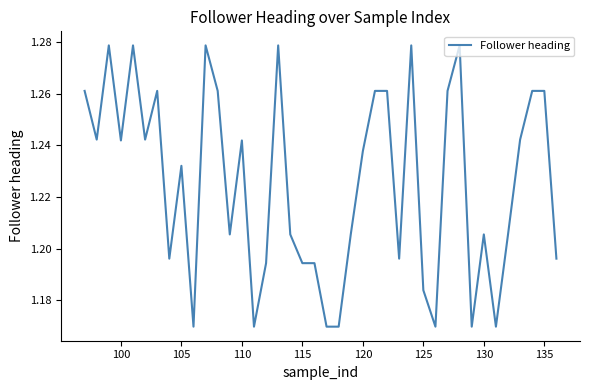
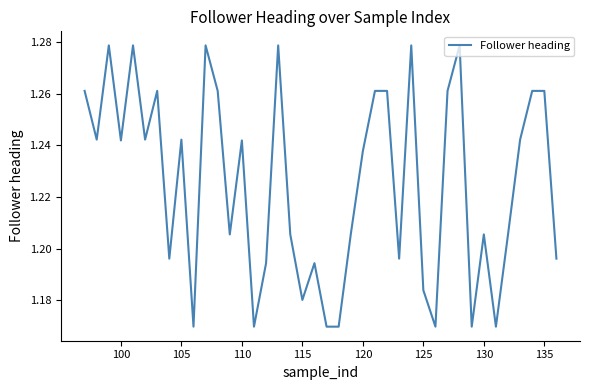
105: 1.232 -> 1.242
115: 1.194 -> 1.180
